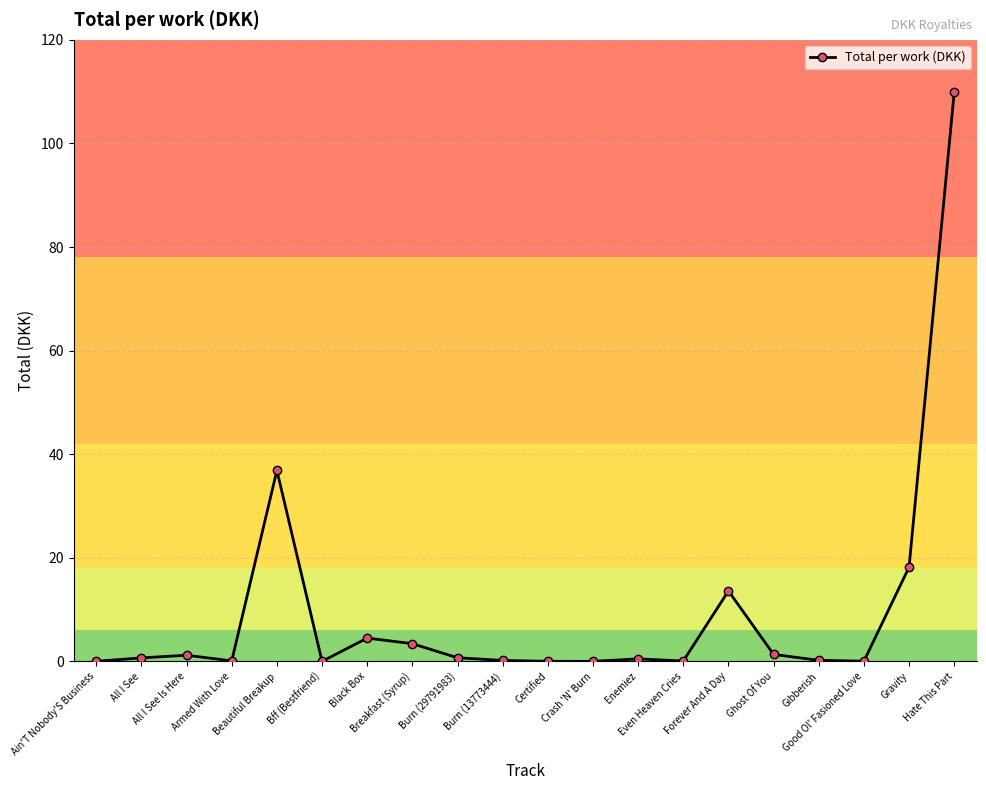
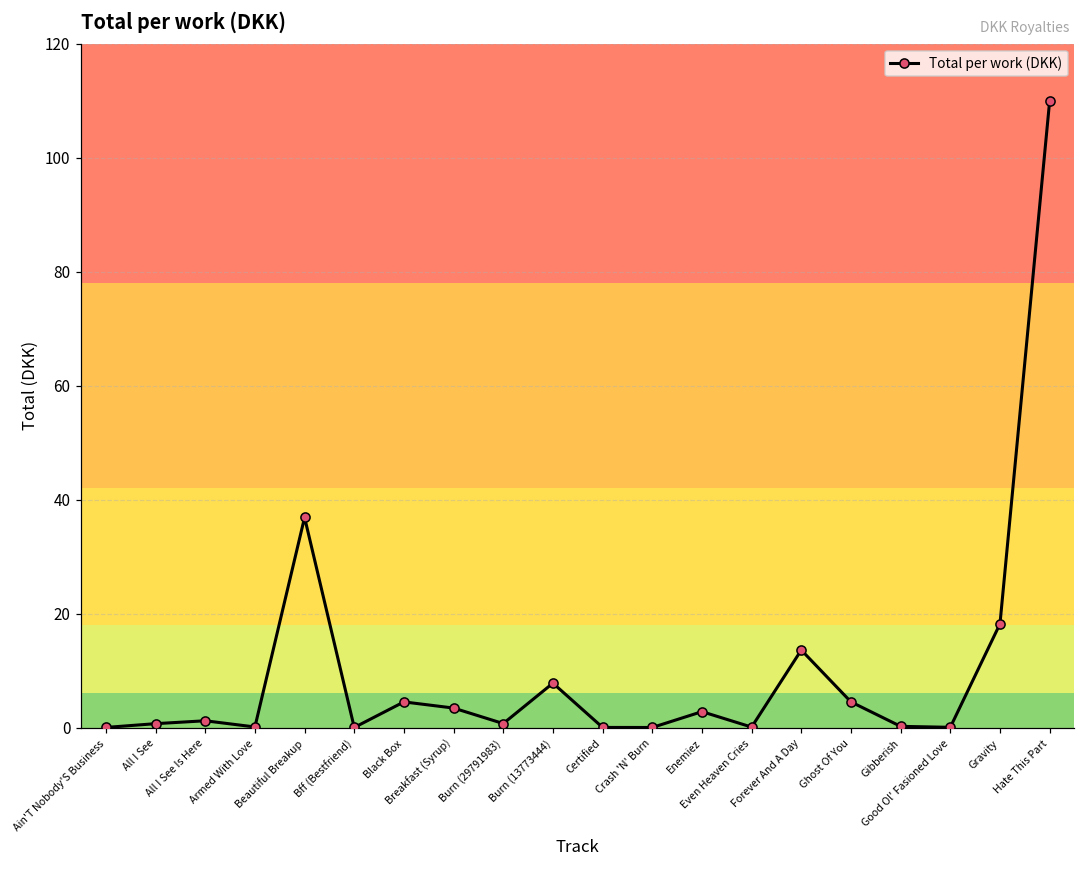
Burn (13773444): 0 -> 8
Enemiez: 1 -> 3
Ghost Of You: 1 -> 5
